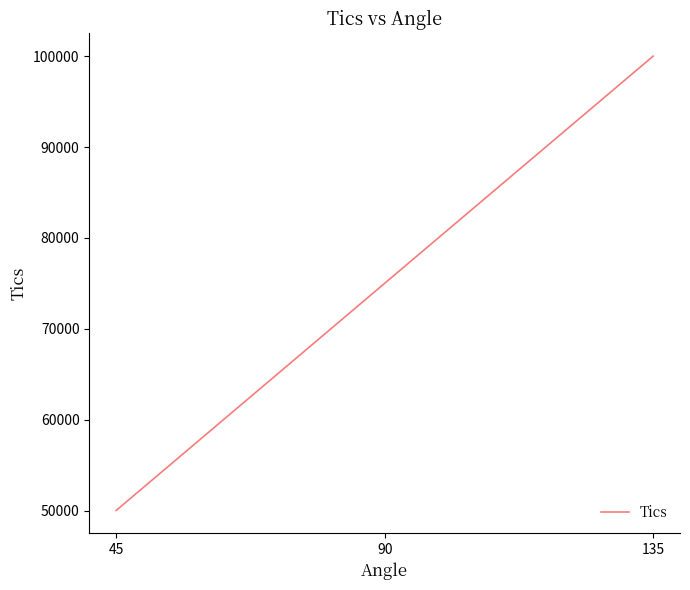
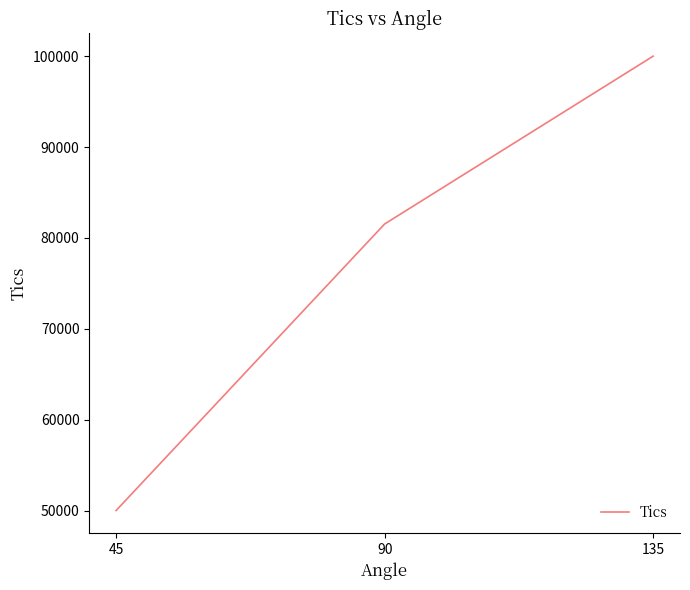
90: 75000 -> 82000
